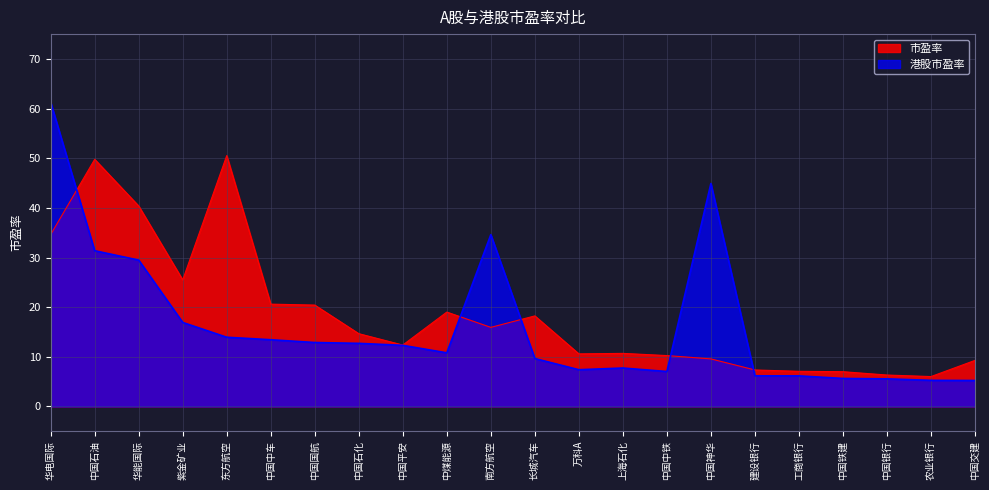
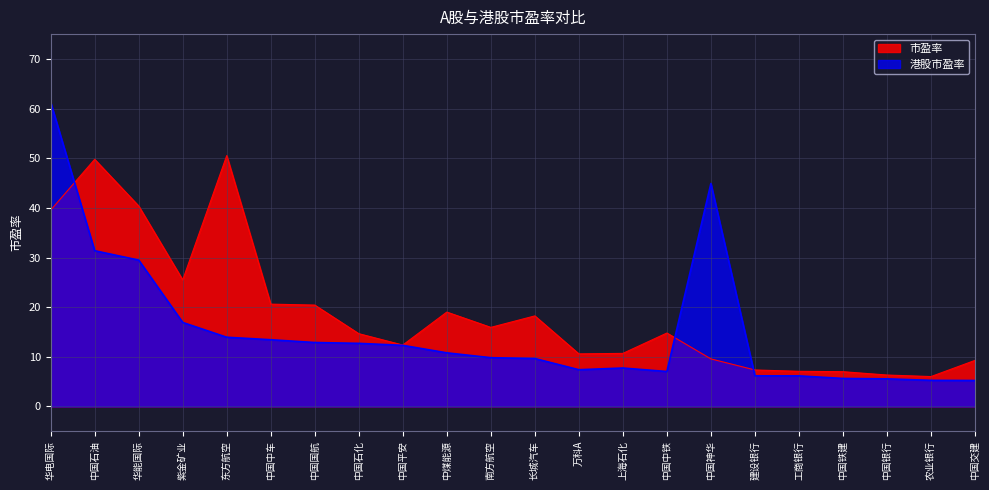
市盈率, 华电国际: 35 -> 40
港股市盈率, 南方航空: 35 -> 10
市盈率, 中国中铁: 10 -> 15
